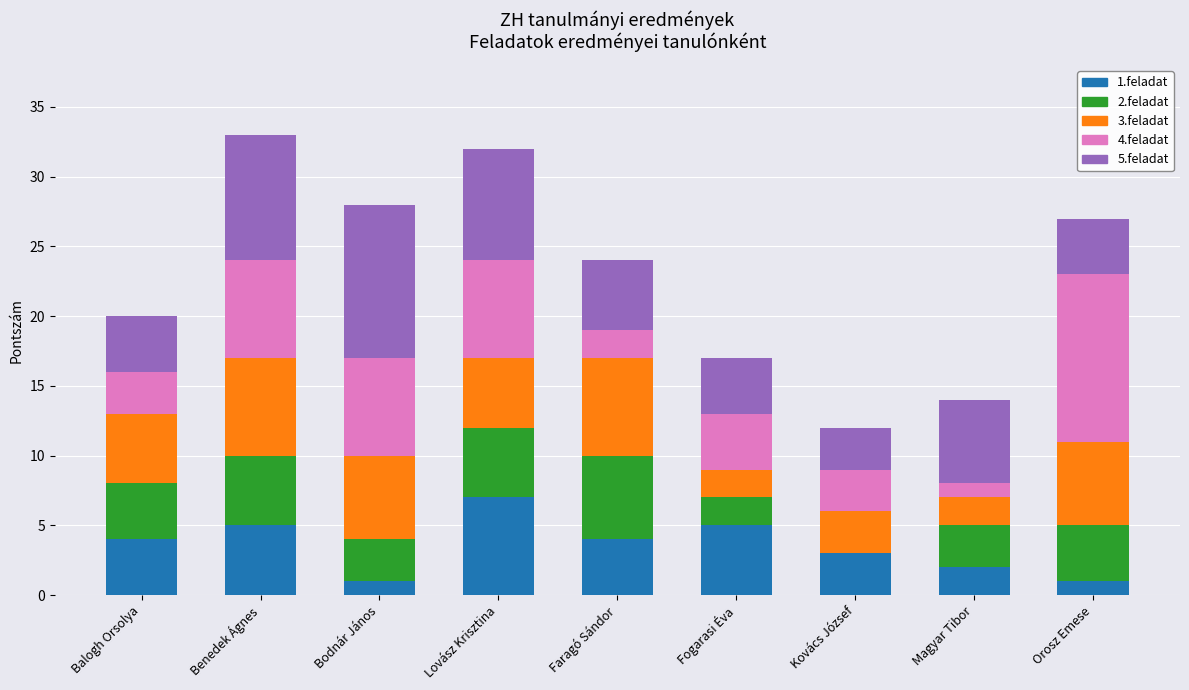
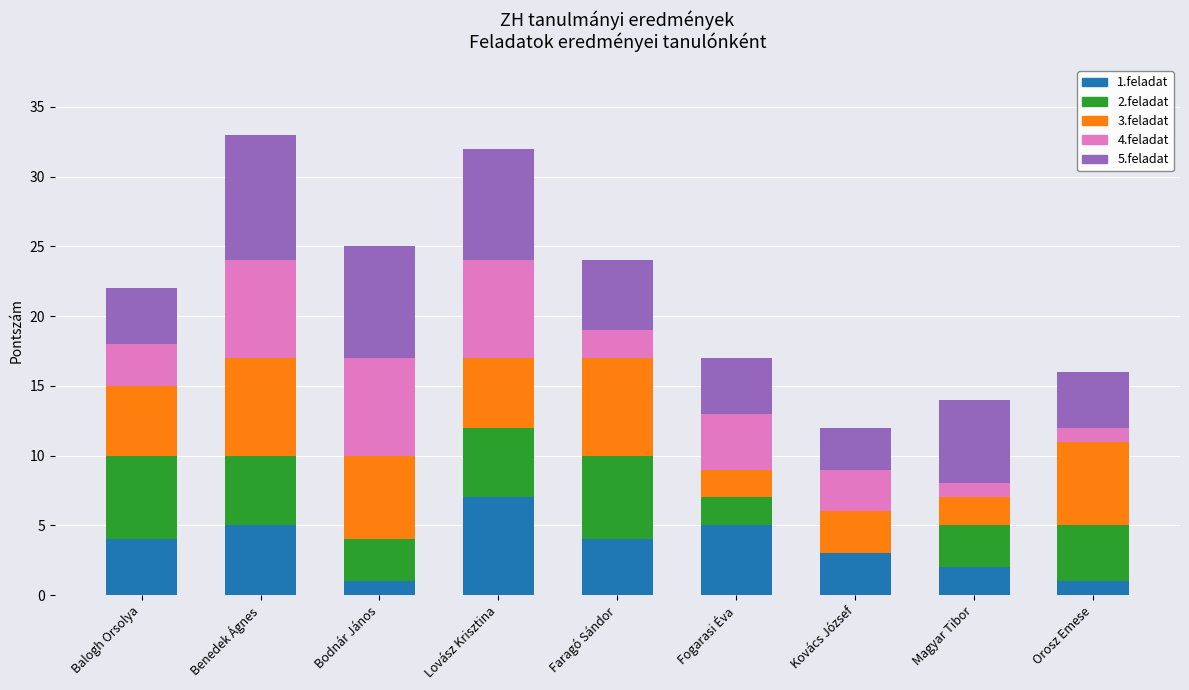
2.feladat, Balogh Orsolya: 4 -> 6
5.feladat, Bodnár János: 11 -> 8
4.feladat, Orosz Emese: 12 -> 1
